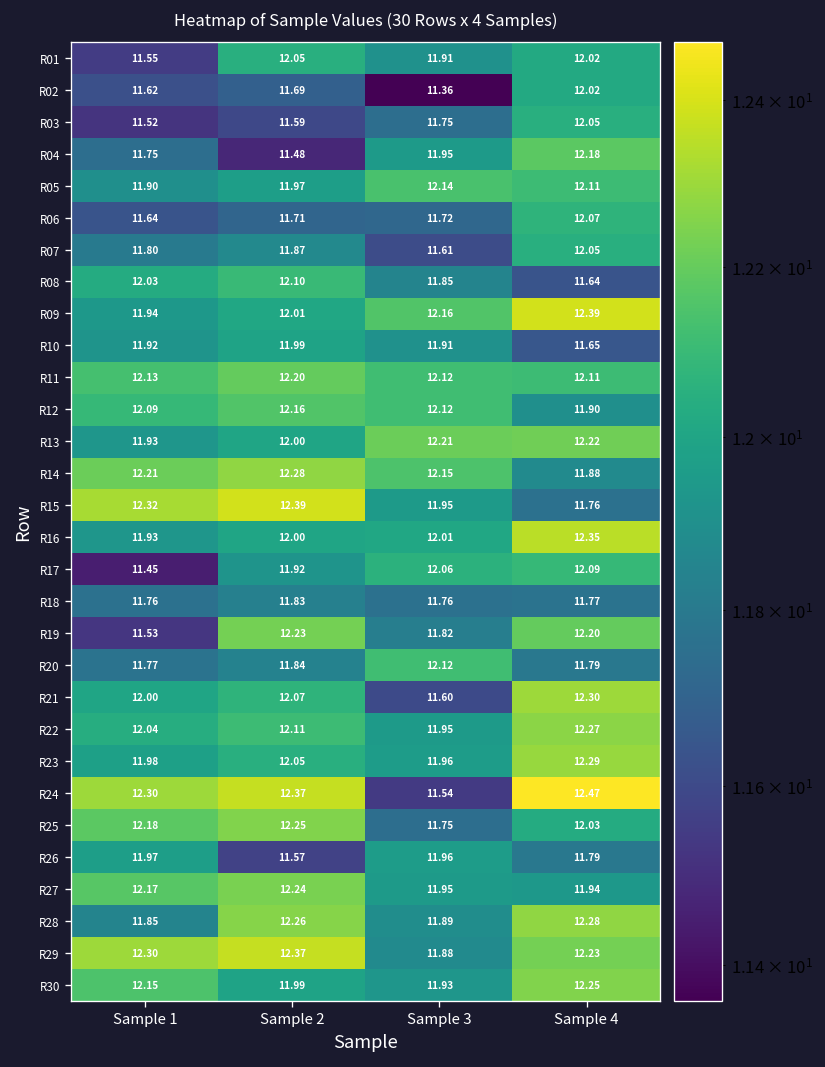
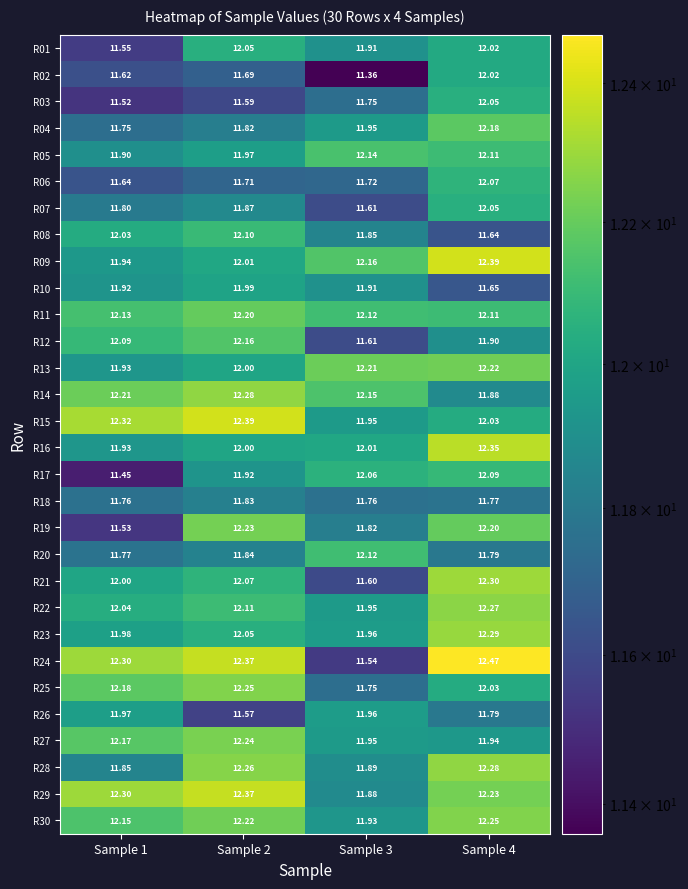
R04, Sample 2: 11.48 -> 11.82
R12, Sample 3: 12.12 -> 11.61
R15, Sample 4: 11.76 -> 12.03
R30, Sample 2: 11.99 -> 12.22
